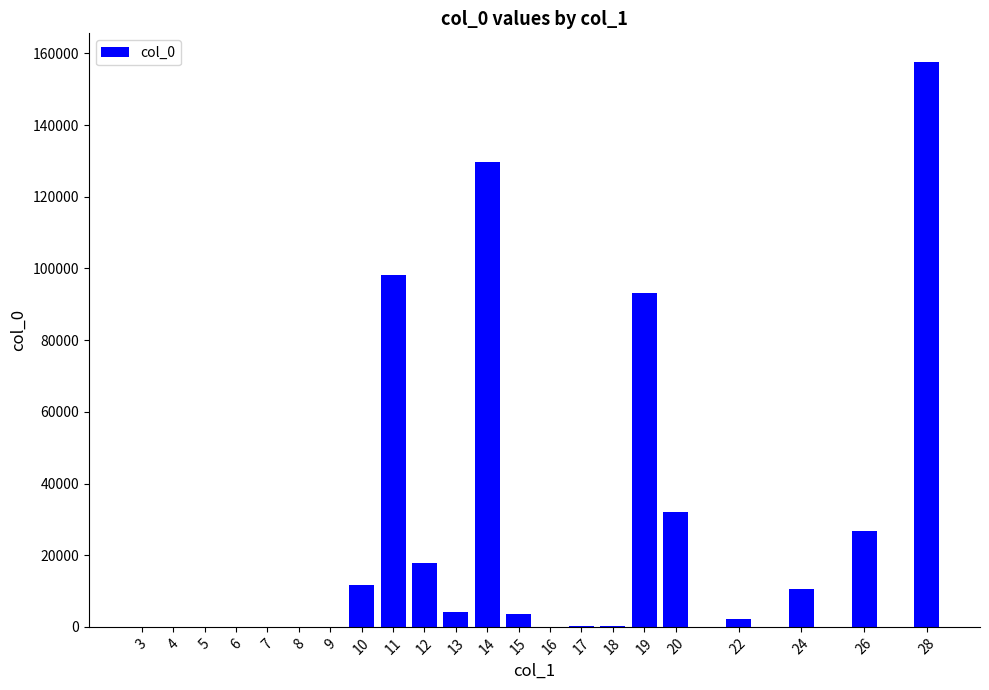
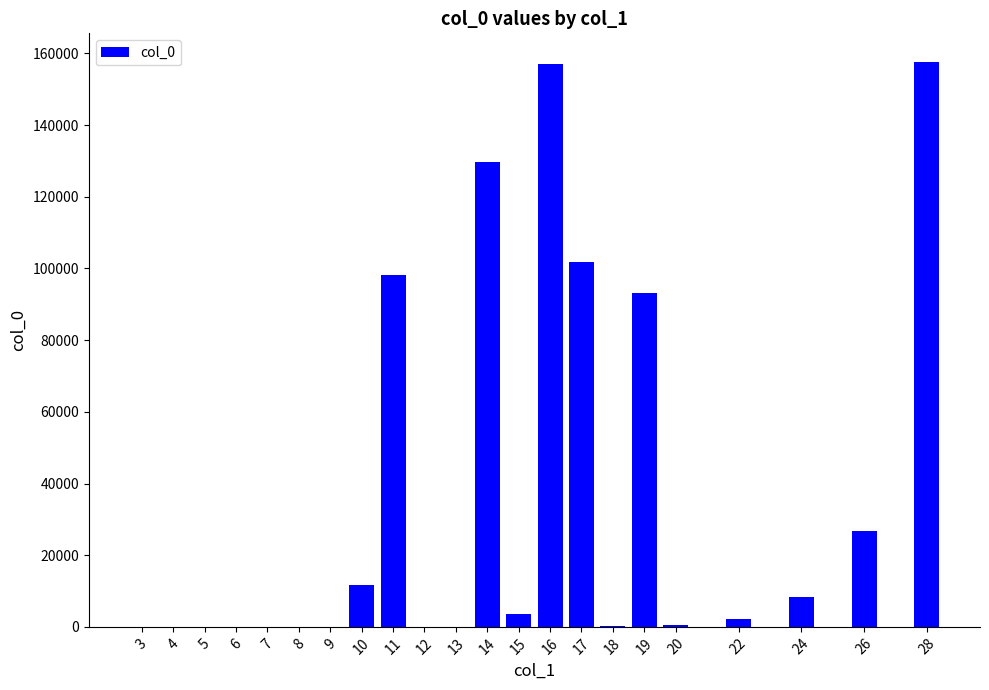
12: 18000 -> 0
13: 4000 -> 0
16: 0 -> 157000
17: 0 -> 102000
20: 32000 -> 1000
24: 11000 -> 8000
